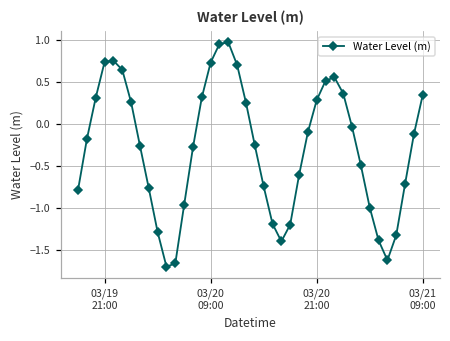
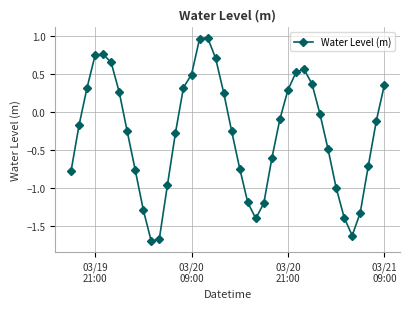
03/20 09:00: 0.7 -> 0.5
